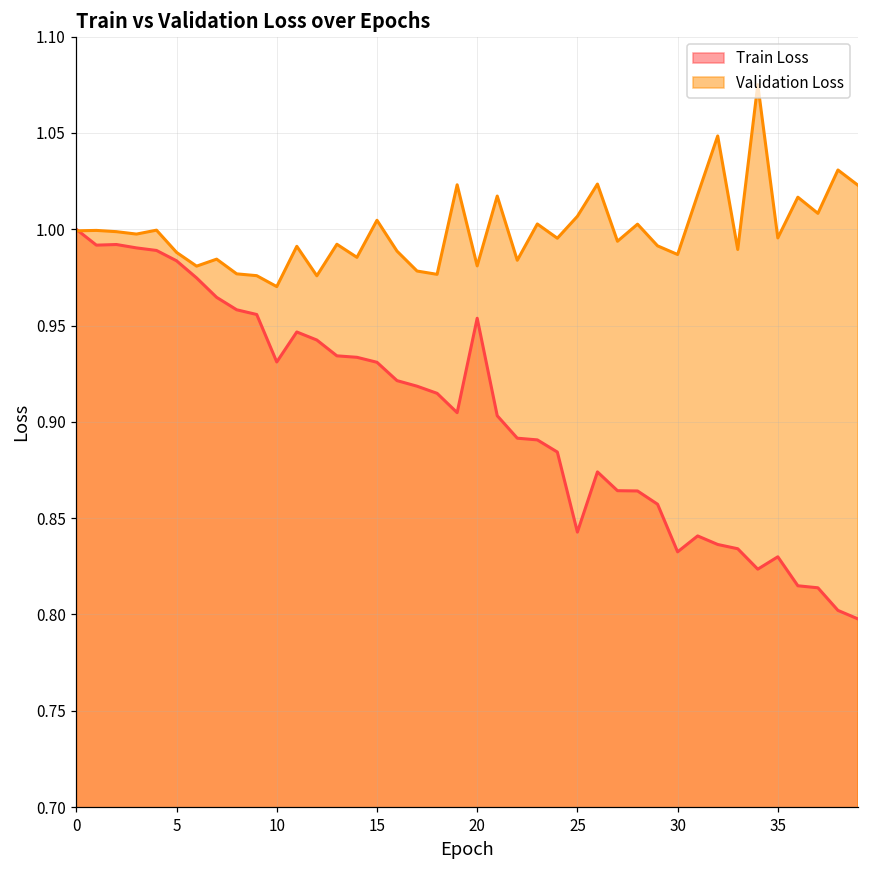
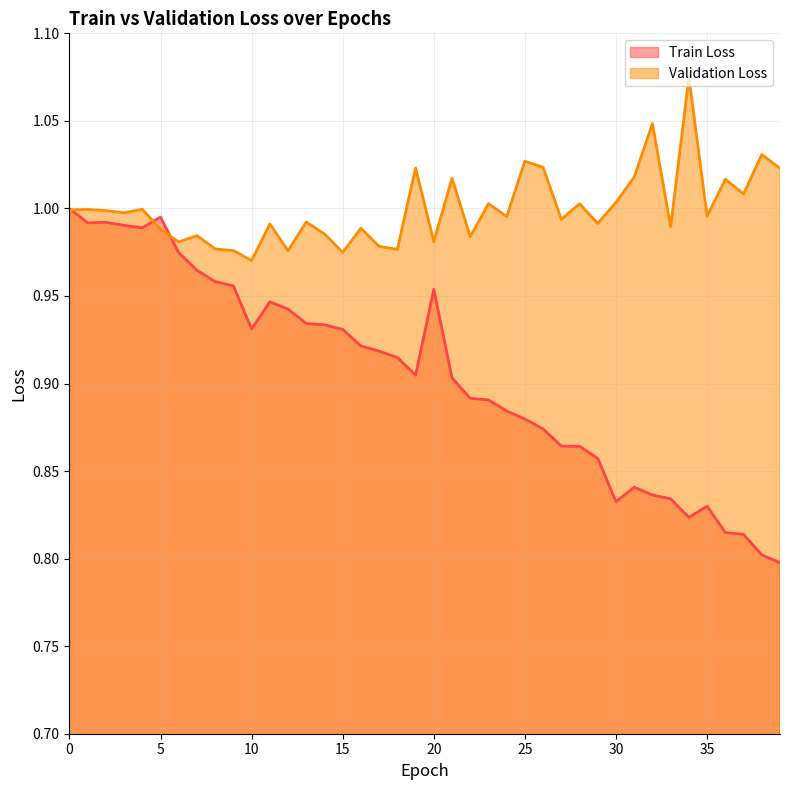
Train Loss, 5: 0.984 -> 0.995
Validation Loss, 15: 1.005 -> 0.975
Train Loss, 25: 0.843 -> 0.880
Validation Loss, 25: 1.007 -> 1.027
Validation Loss, 30: 0.987 -> 1.004
